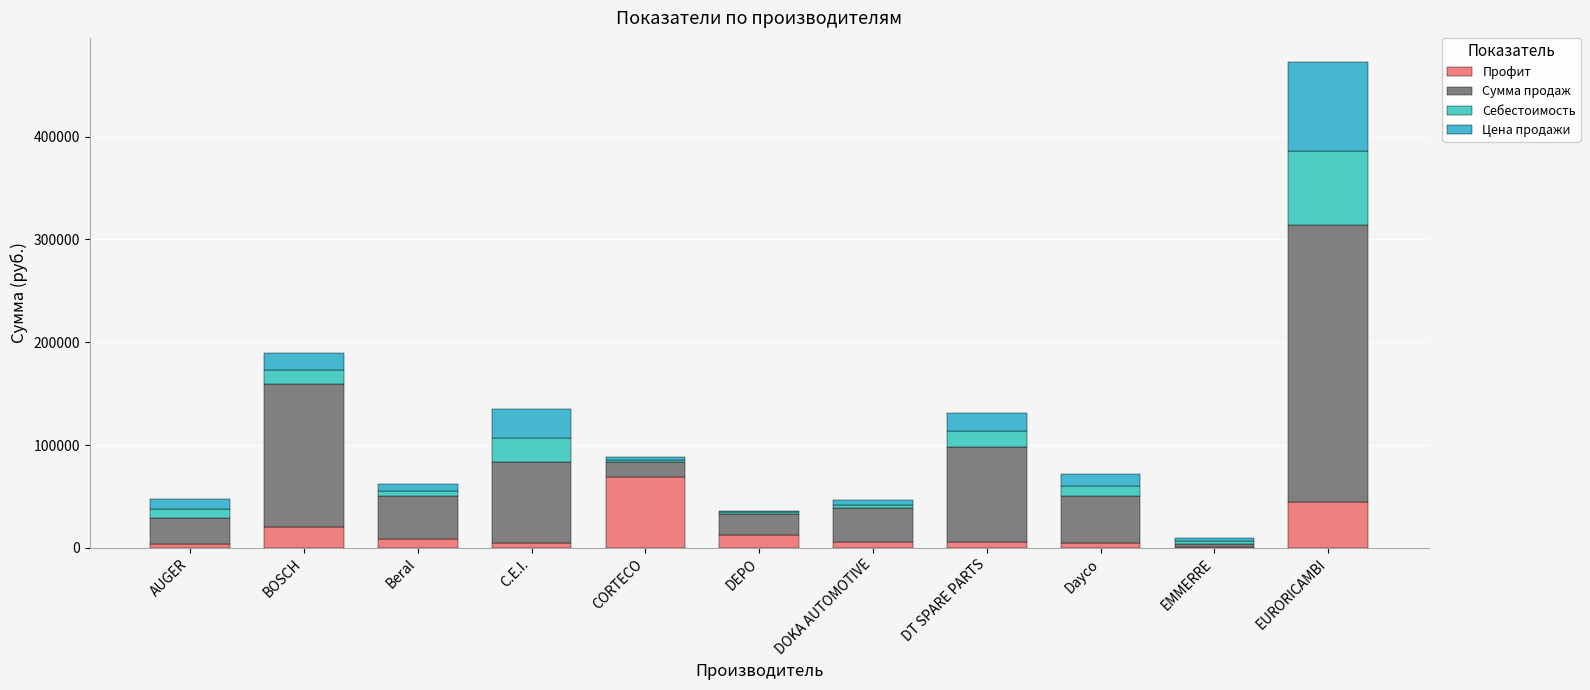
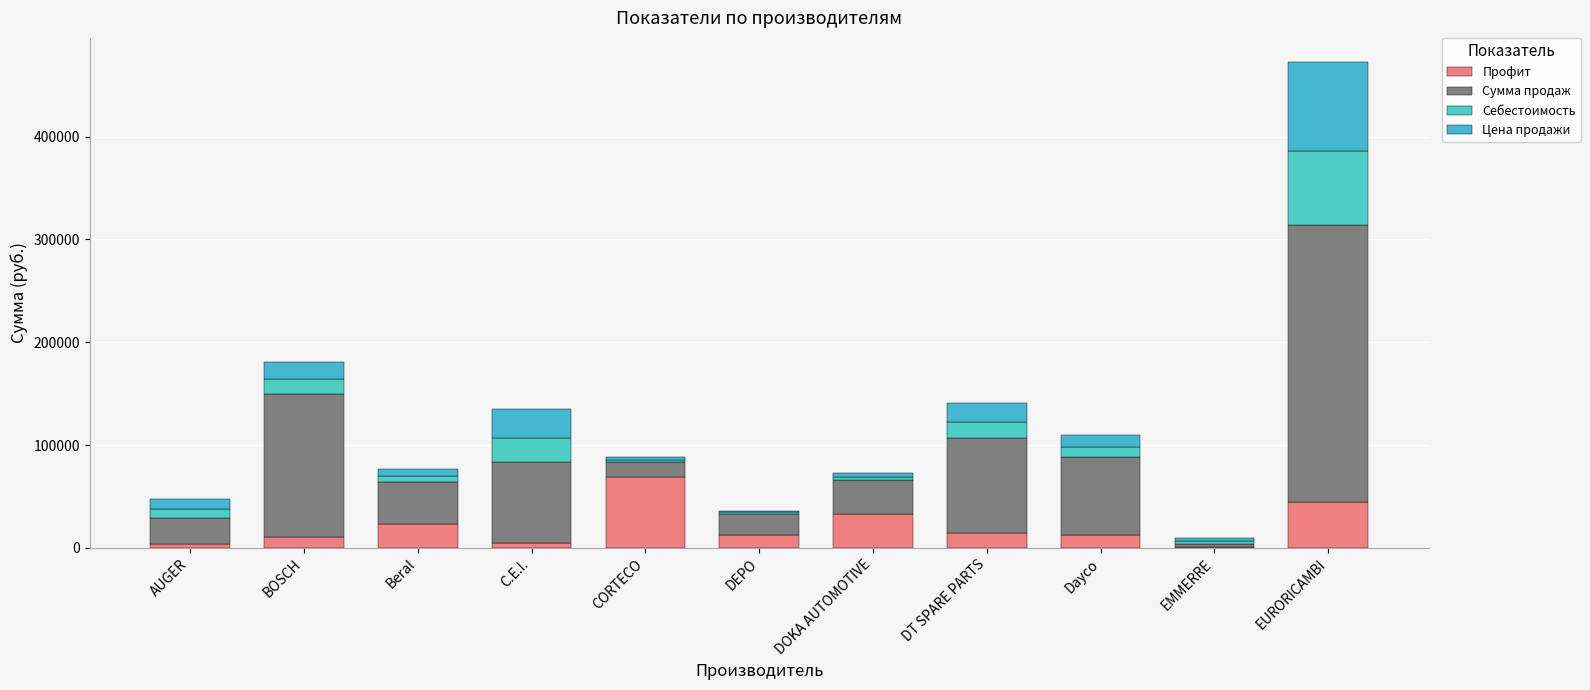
Профит, BOSCH: 20000 -> 11000
Профит, Beral: 9000 -> 23000
Профит, DOKA AUTOMOTIVE: 6000 -> 33000
Профит, DT SPARE PARTS: 6000 -> 15000
Профит, Dayco: 4000 -> 13000
Сумма продаж, Dayco: 46000 -> 75000
